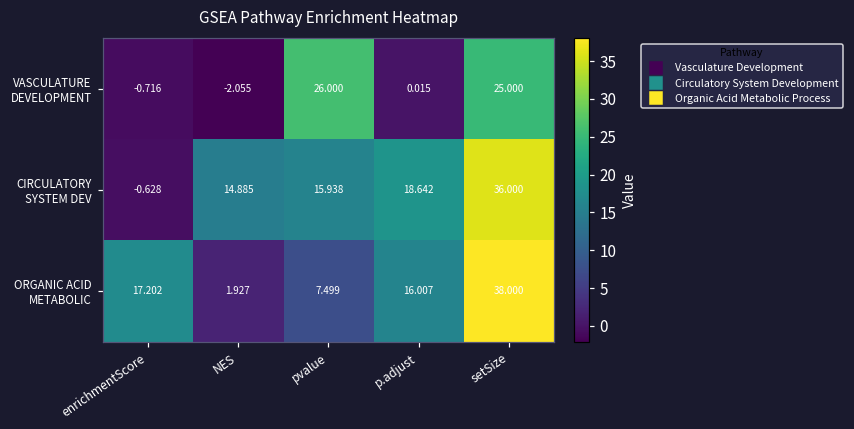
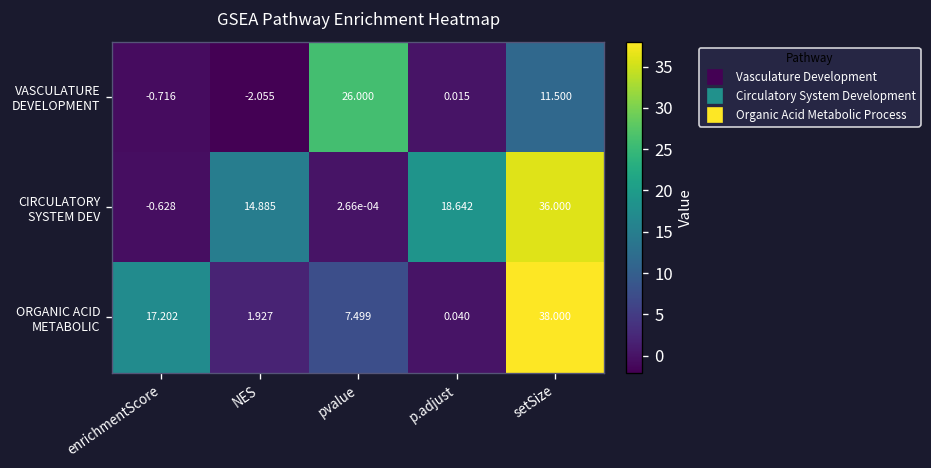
VASCULATURE DEVELOPMENT, setSize: 25.000 -> 11.500
CIRCULATORY SYSTEM DEV, pvalue: 15.938 -> 2.66e-04
ORGANIC ACID METABOLIC, p.adjust: 16.007 -> 0.040
